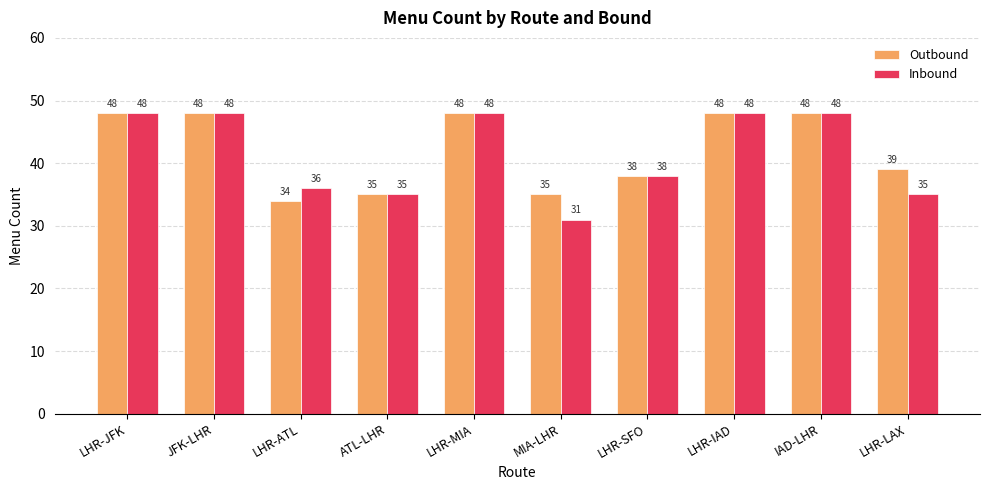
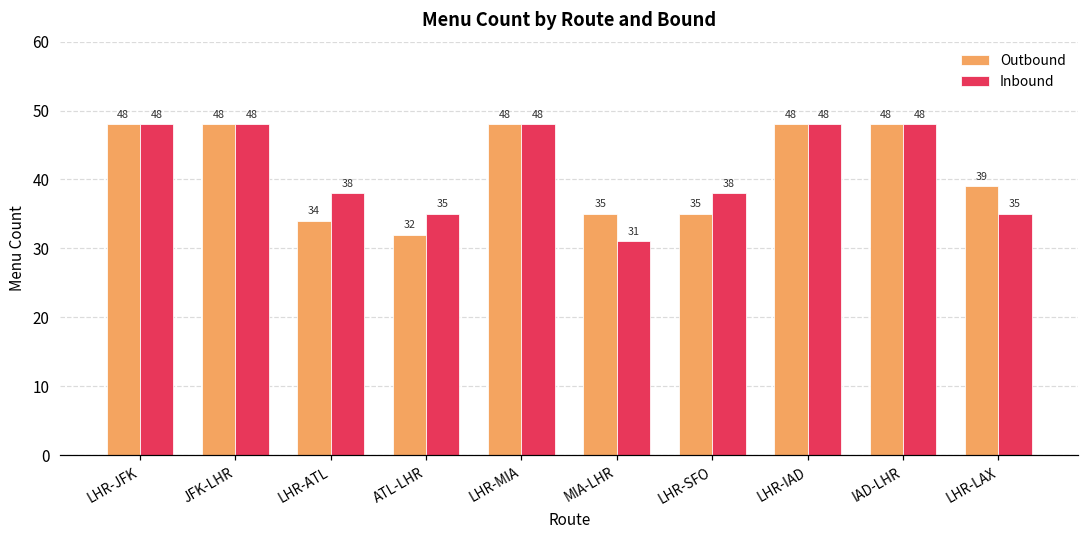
Inbound, LHR-ATL: 36 -> 38
Outbound, ATL-LHR: 35 -> 32
Outbound, LHR-SFO: 38 -> 35
